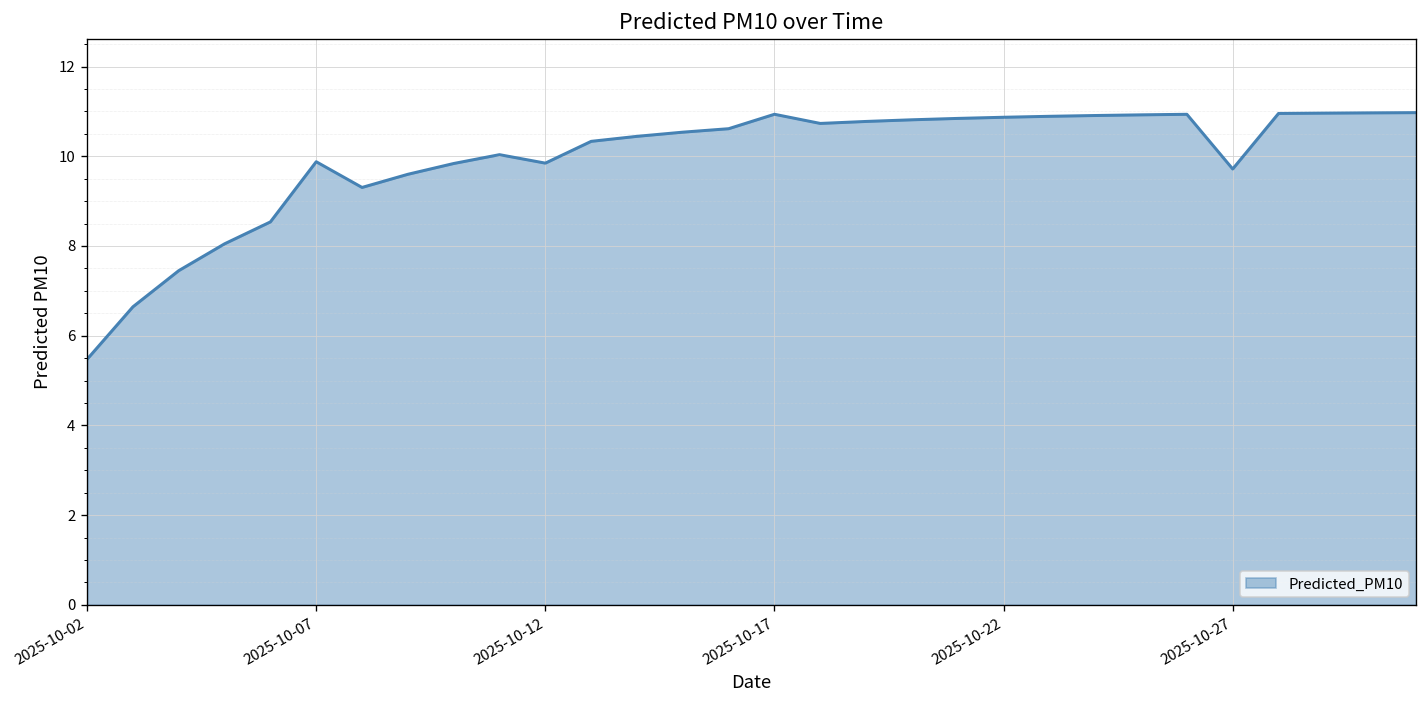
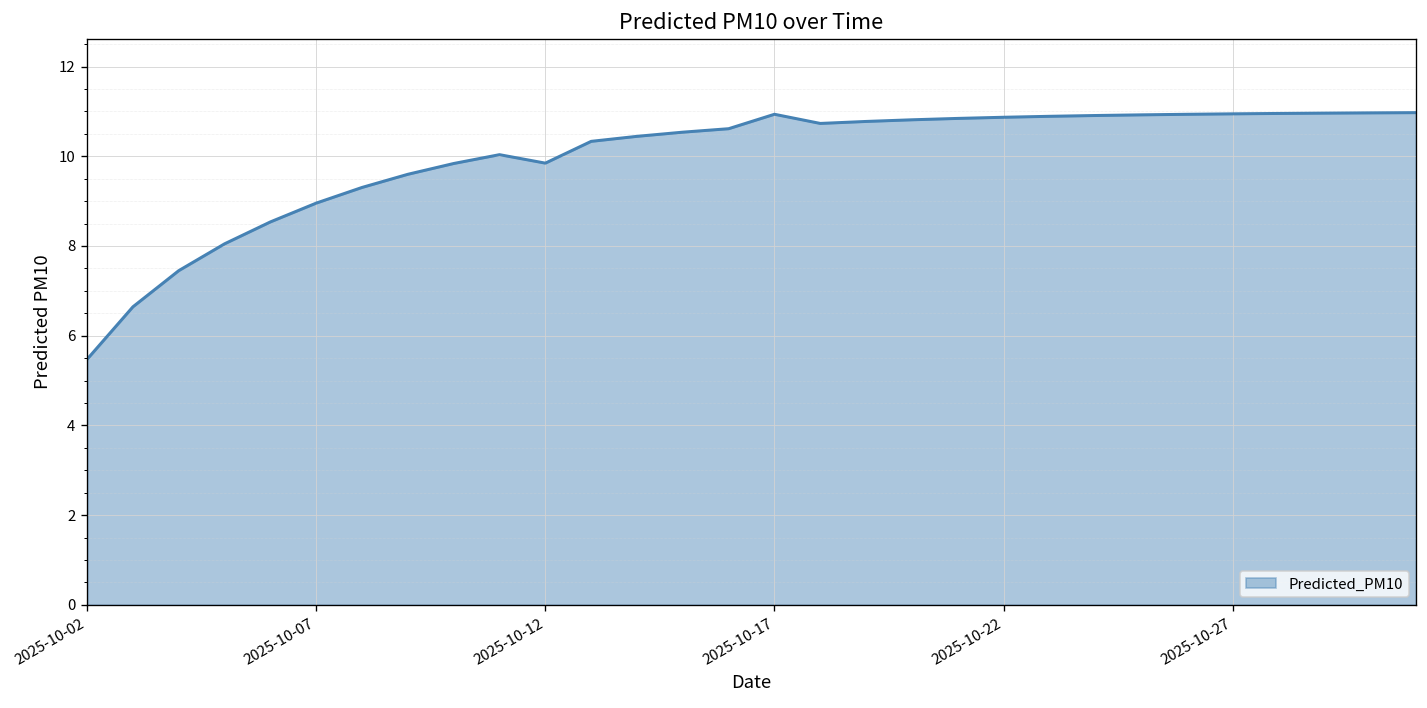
2025-10-07: 9.9 -> 9.0
2025-10-27: 9.7 -> 10.9
